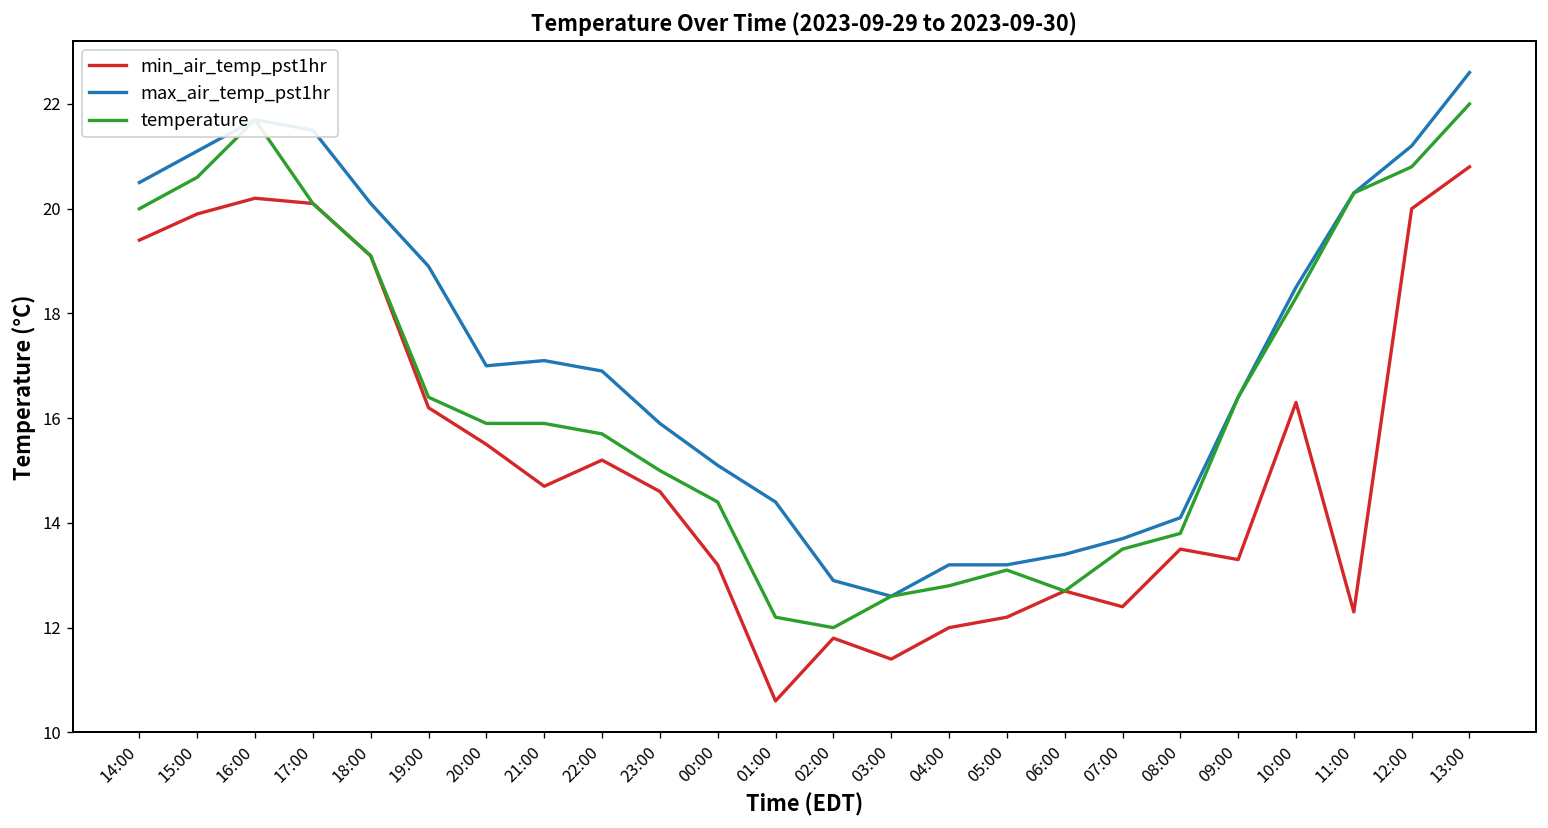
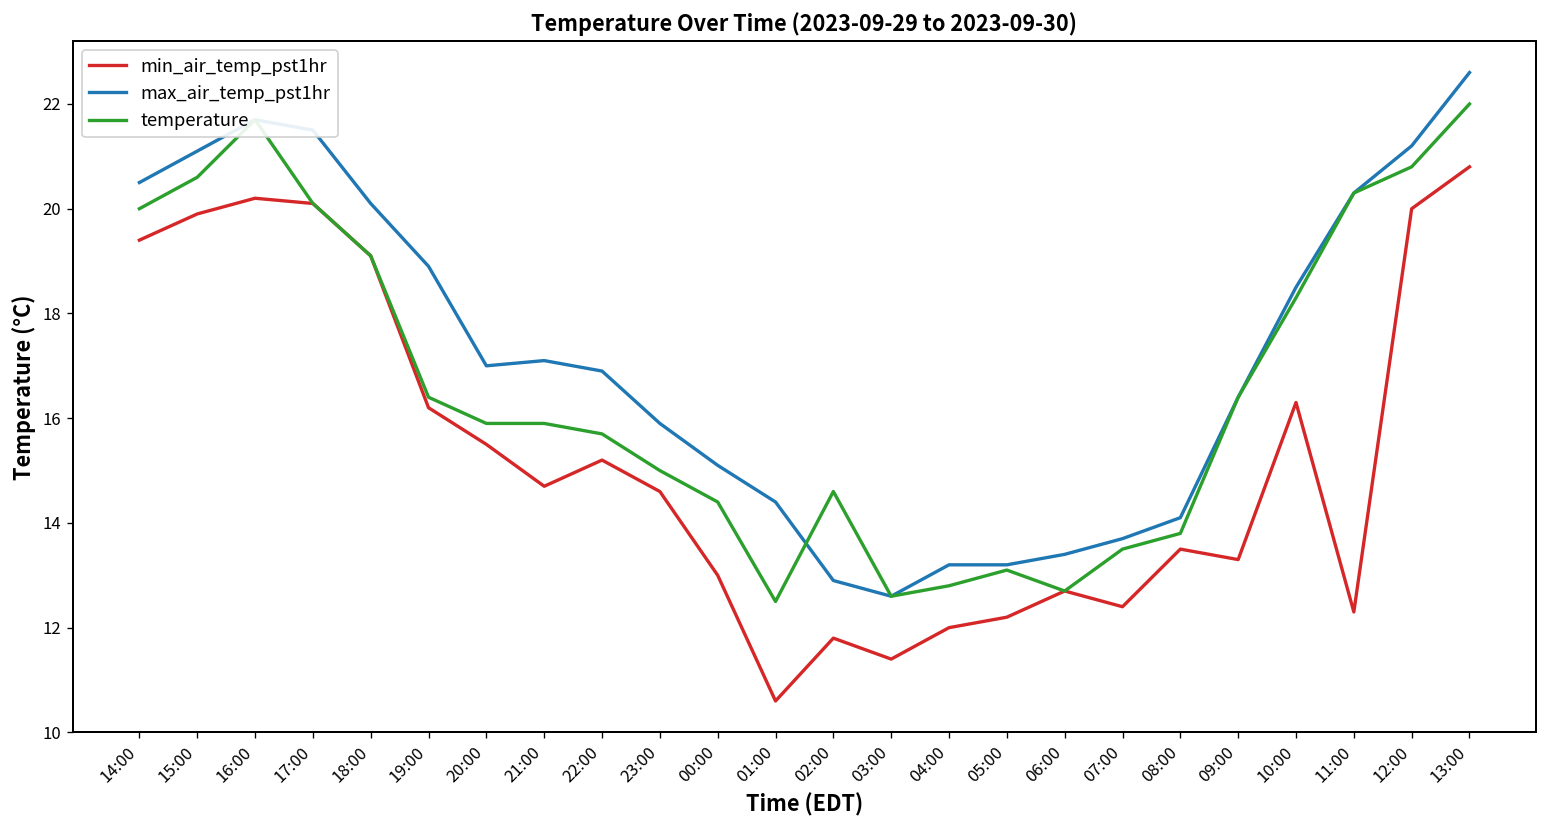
min_air_temp_pst1hr, 00:00: 13.2 -> 13.0
temperature, 01:00: 12.2 -> 12.5
temperature, 02:00: 12.0 -> 14.6
